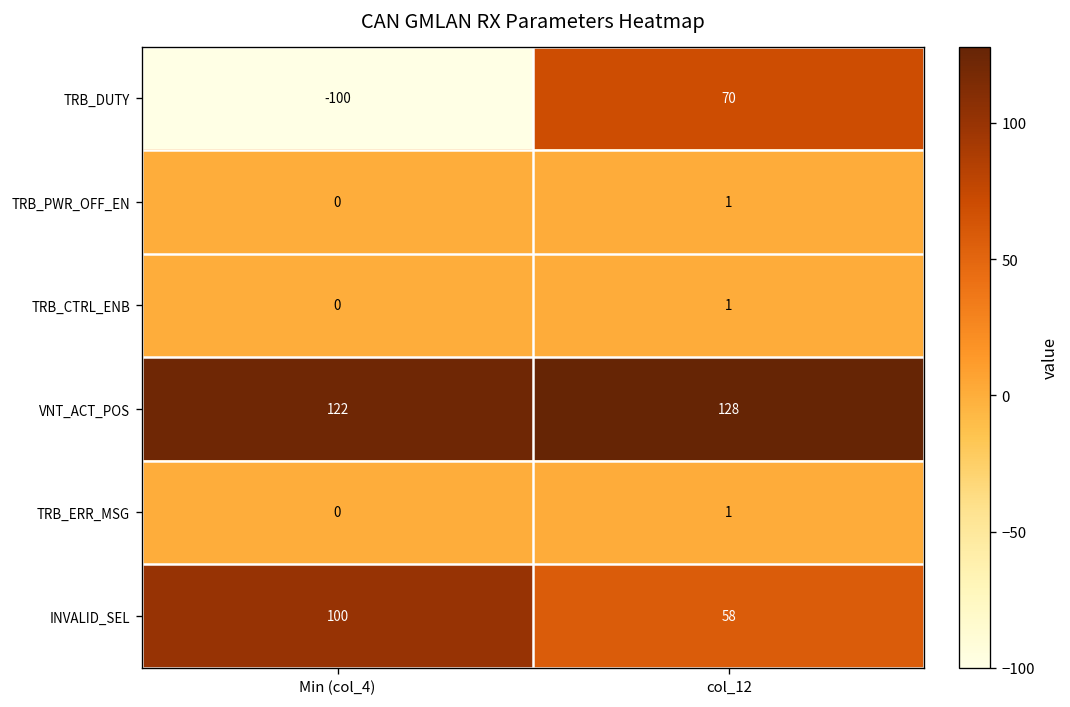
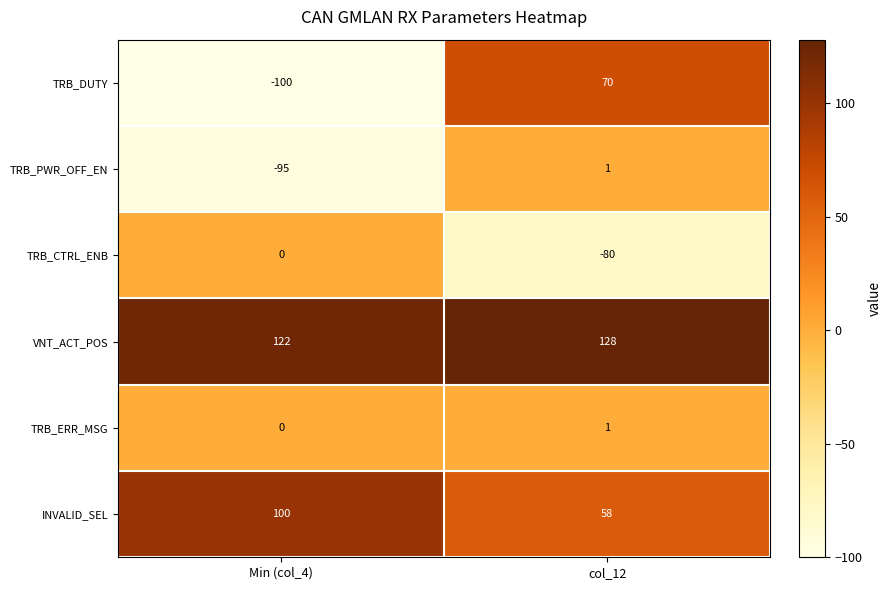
TRB_PWR_OFF_EN, Min (col_4): 0 -> -95
TRB_CTRL_ENB, col_12: 1 -> -80
